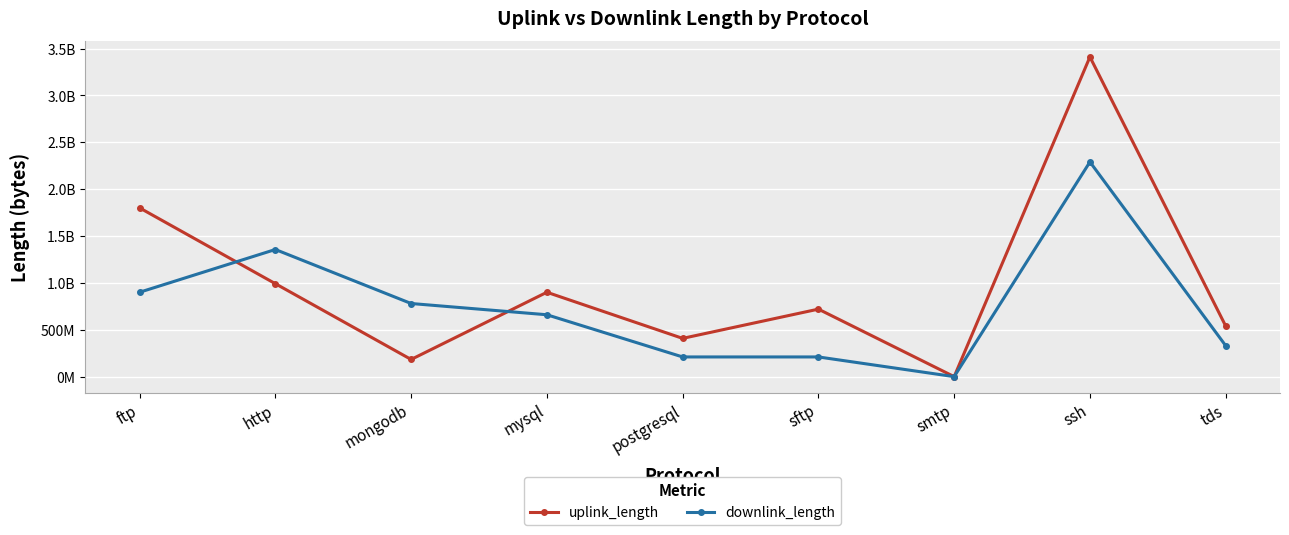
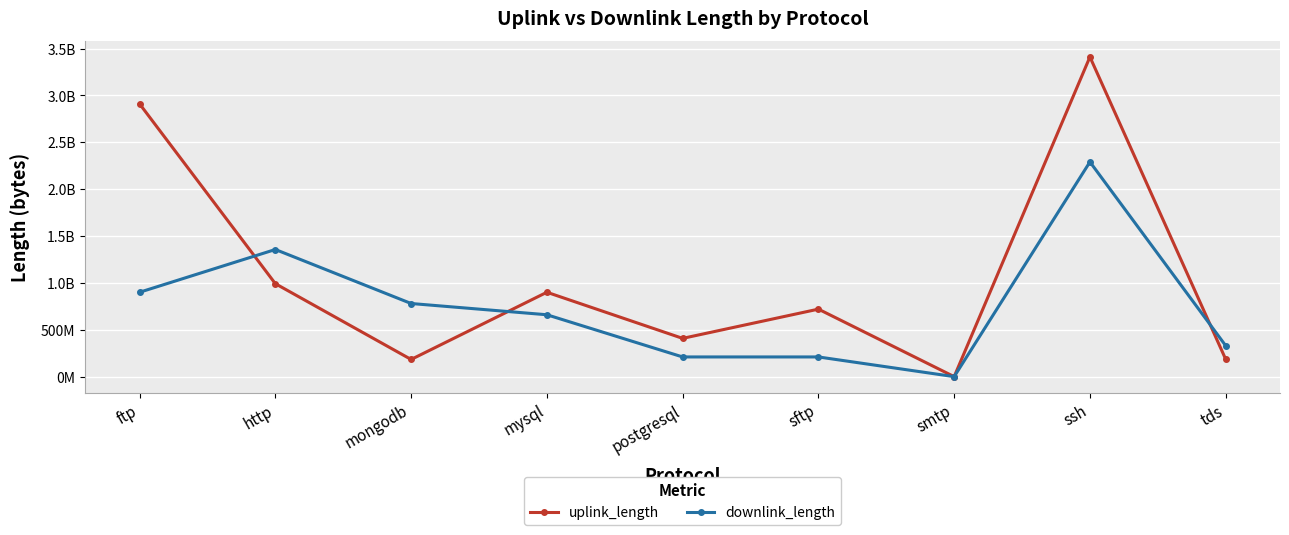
uplink_length, ftp: 1800000000 -> 2900000000
uplink_length, tds: 500000000 -> 200000000
